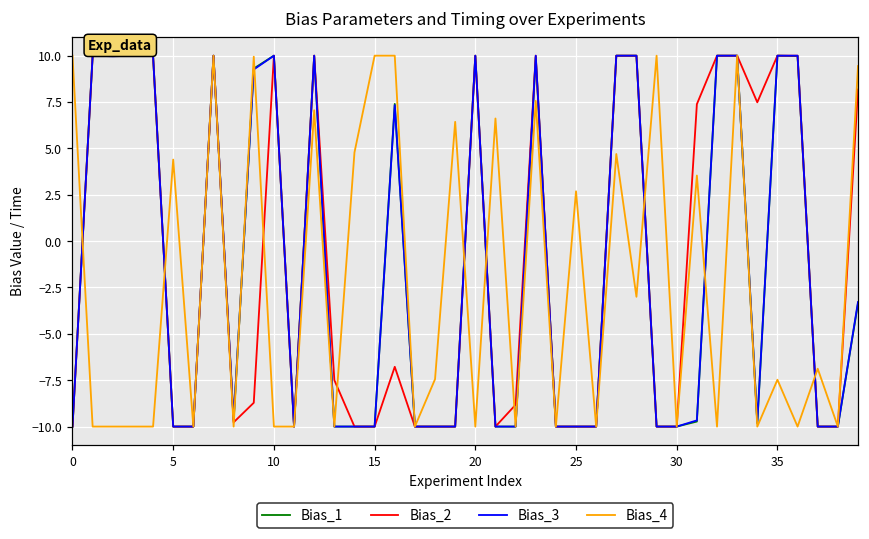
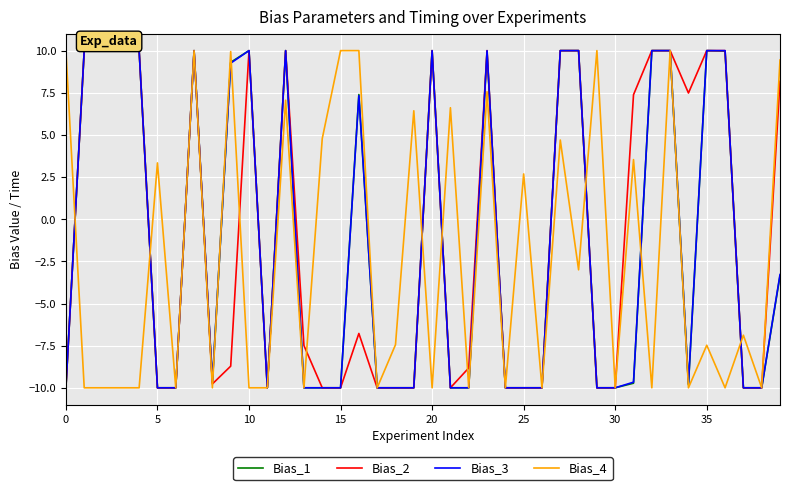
Bias_4, 5: 4.4 -> 3.3
